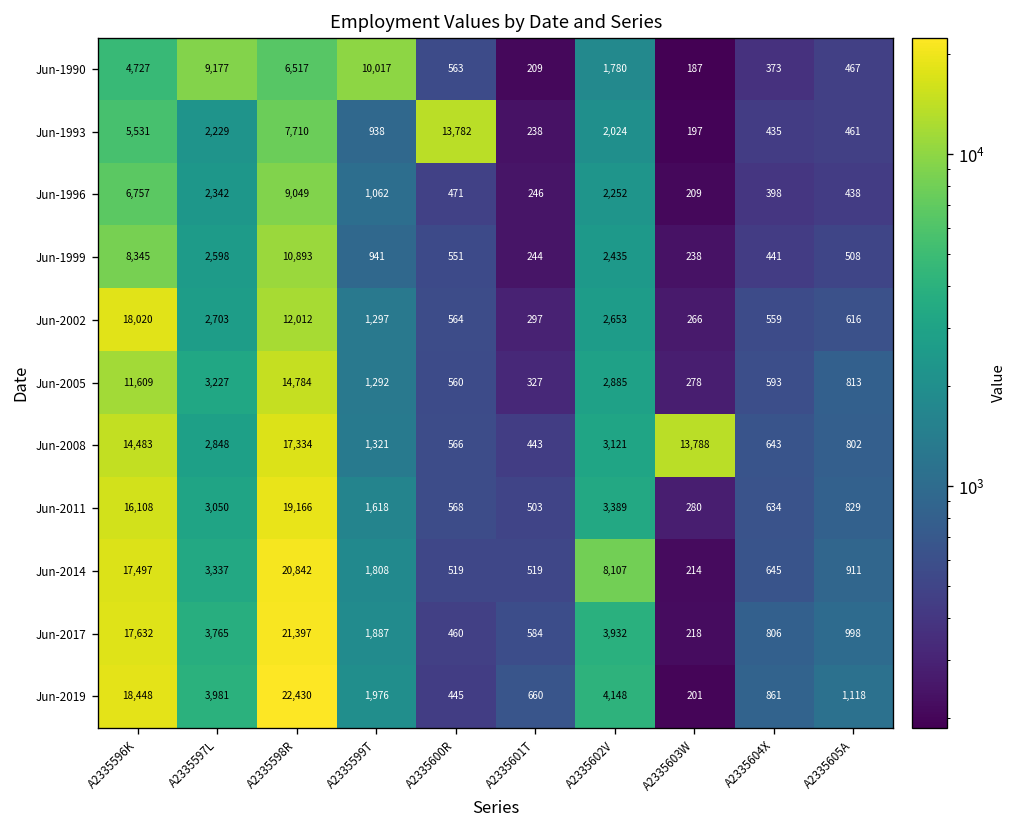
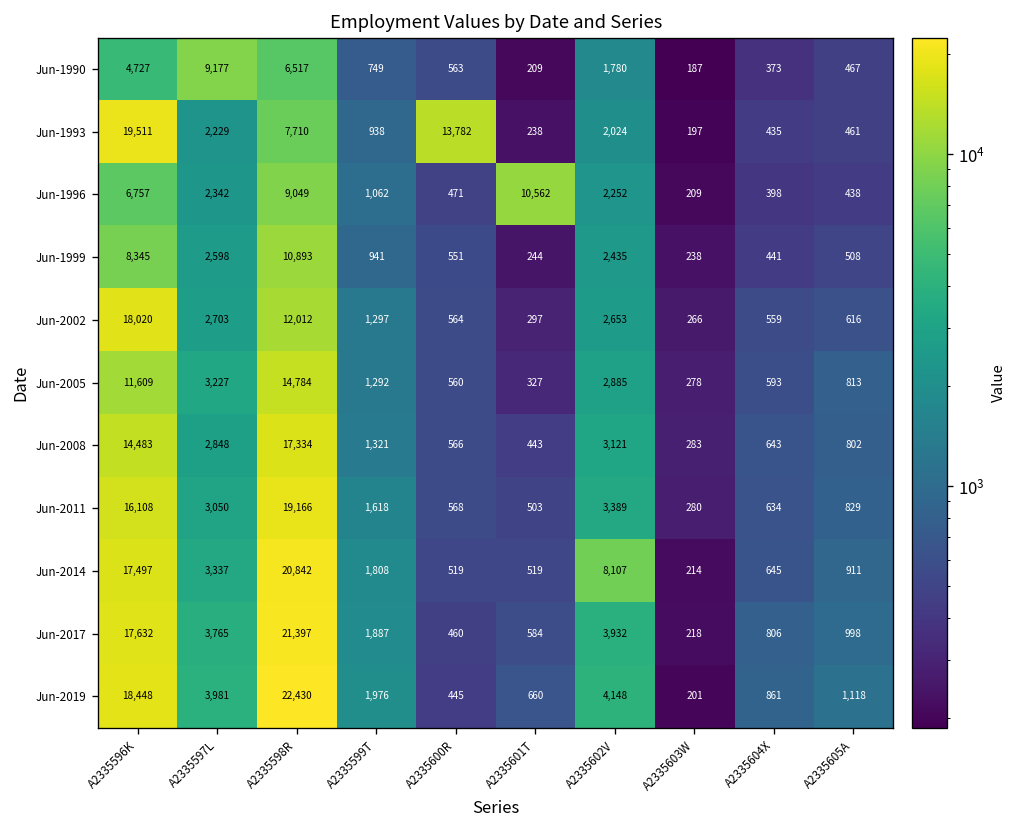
Jun-1990, A2335599T: 10,017 -> 749
Jun-1993, A2335596K: 5,531 -> 19,511
Jun-1996, A2335601T: 246 -> 10,562
Jun-2008, A2335603W: 13,788 -> 283
